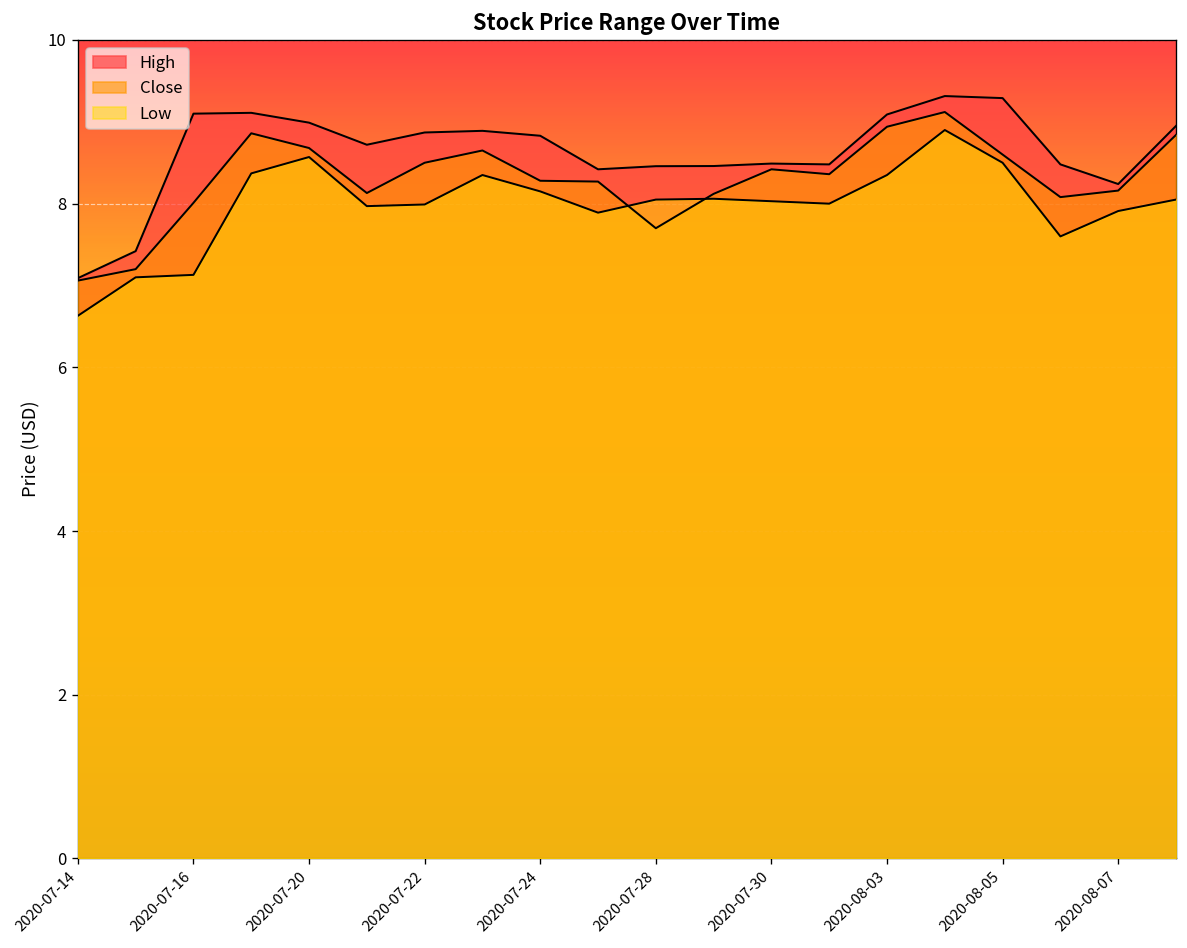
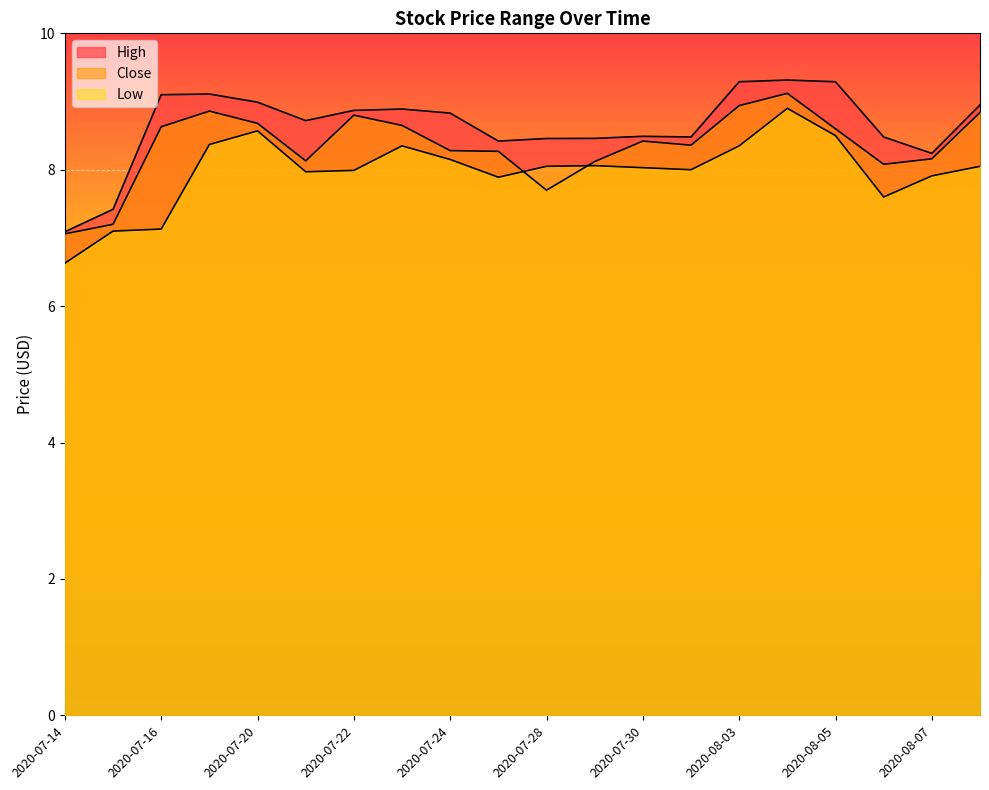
Close, 2020-07-16: 8.0 -> 8.6
Close, 2020-07-22: 8.5 -> 8.8
High, 2020-08-03: 9.1 -> 9.3
